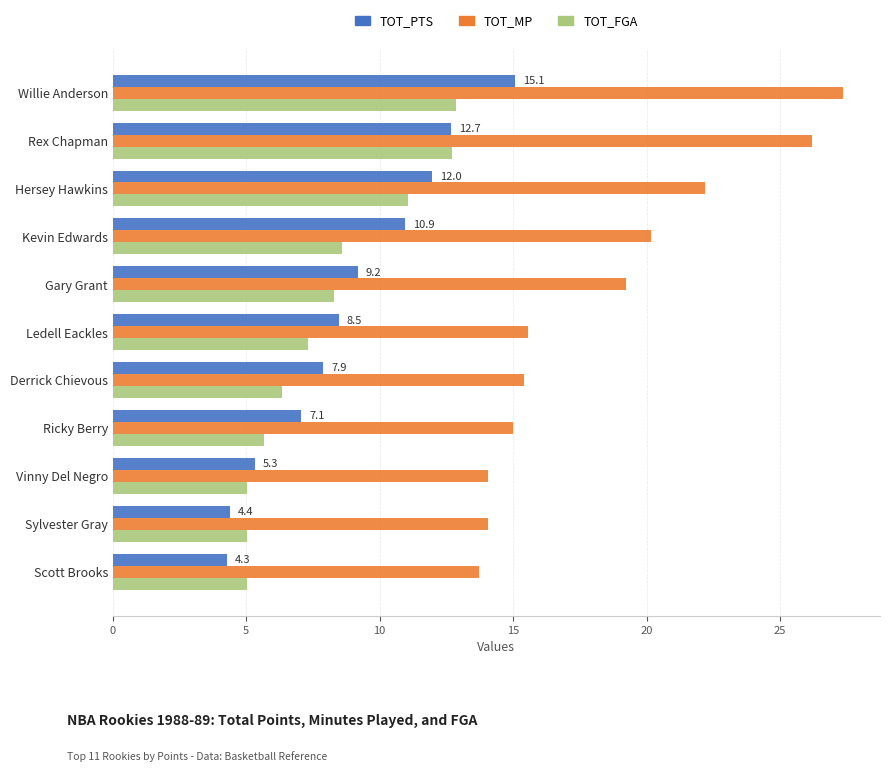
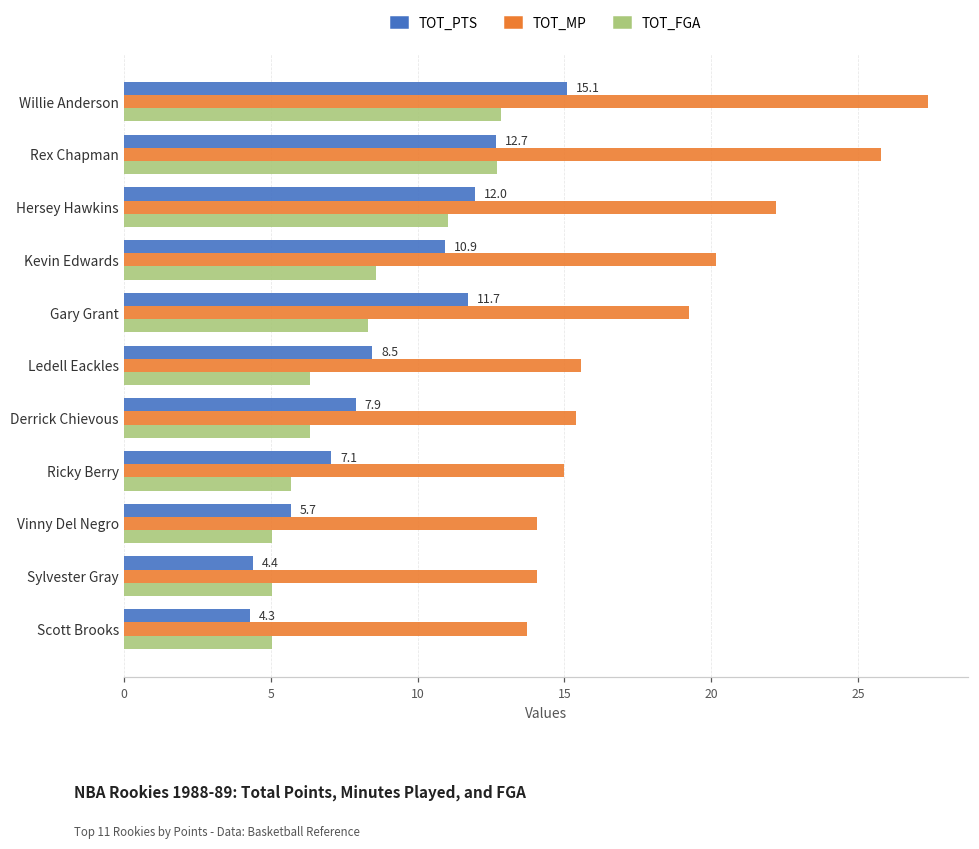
TOT_MP, Rex Chapman: 26.2 -> 25.8
TOT_PTS, Gary Grant: 9.2 -> 11.7
TOT_FGA, Ledell Eackles: 7.3 -> 6.3
TOT_PTS, Vinny Del Negro: 5.3 -> 5.7
